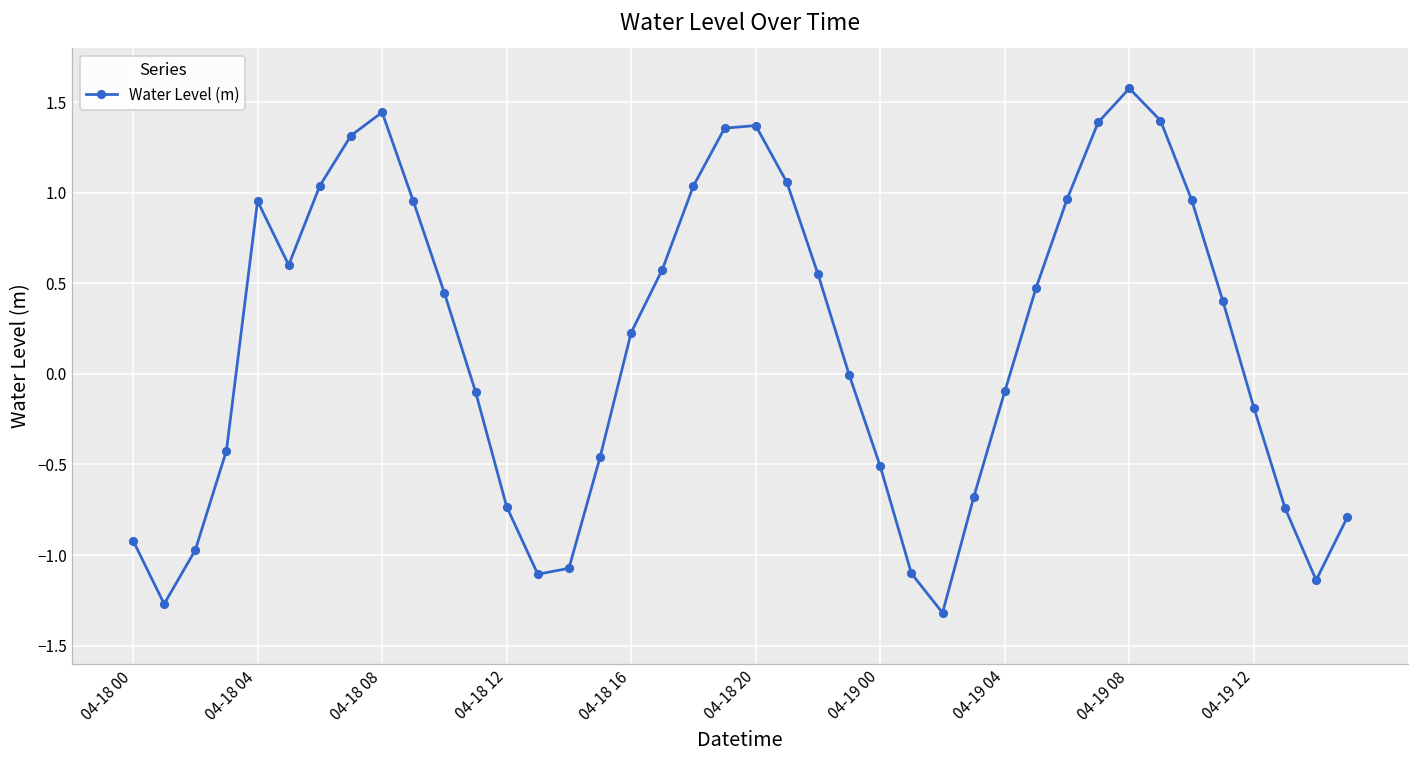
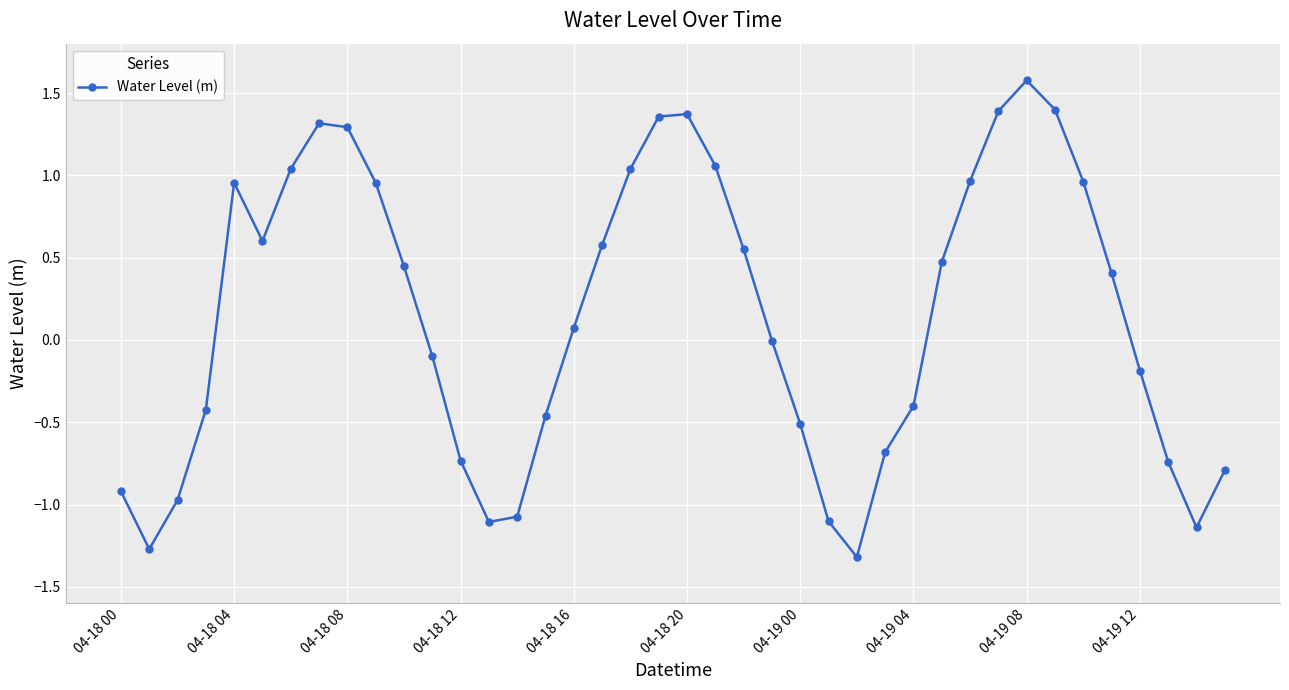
04-18 08: 1.45 -> 1.29
04-18 16: 0.23 -> 0.07
04-19 04: -0.10 -> -0.40
